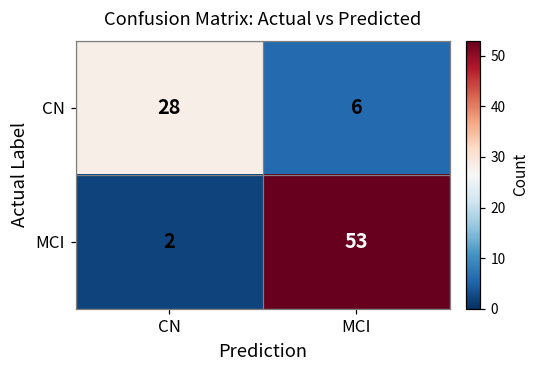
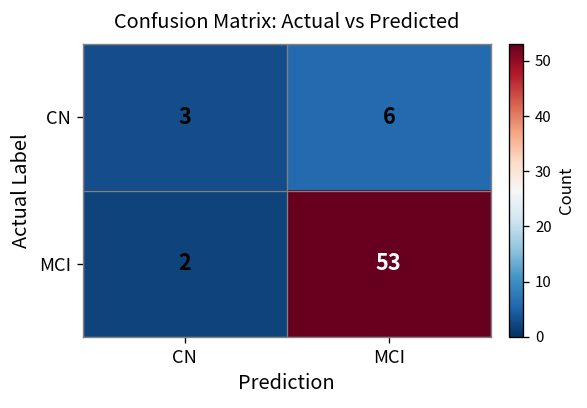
CN, CN: 28 -> 3
